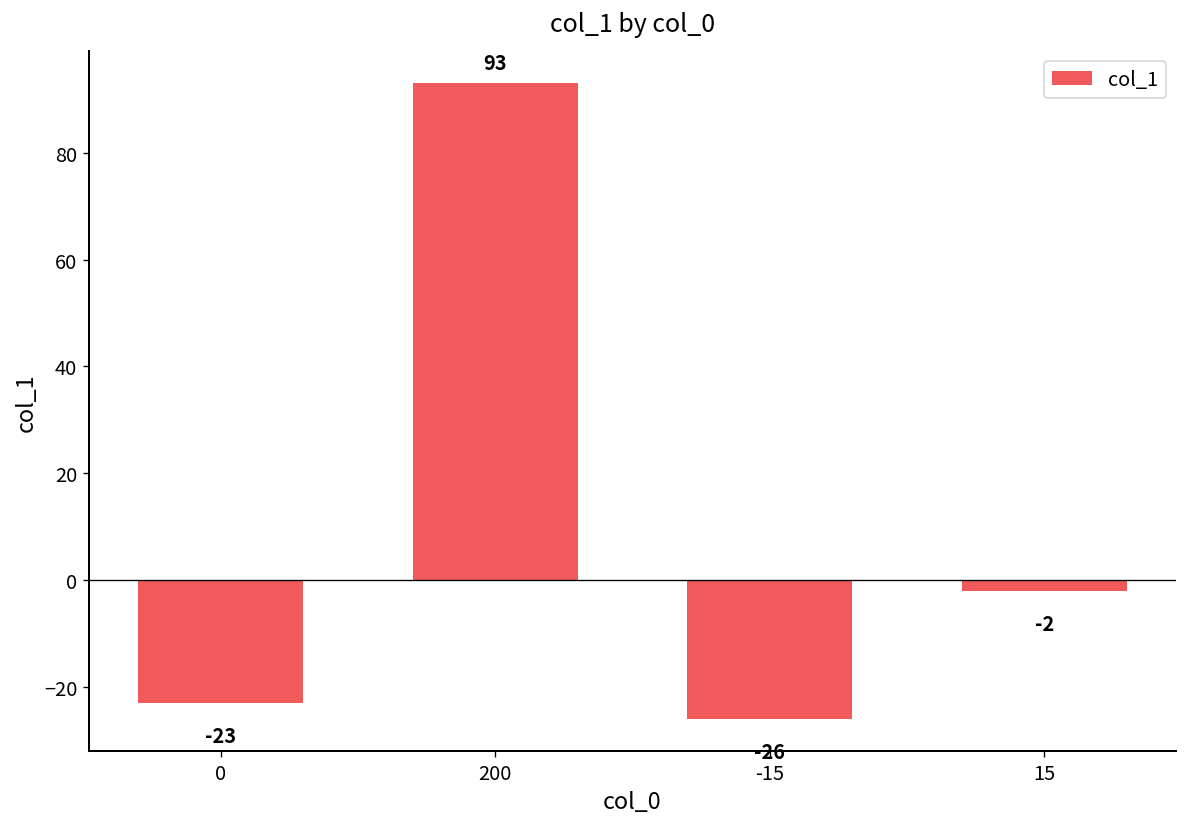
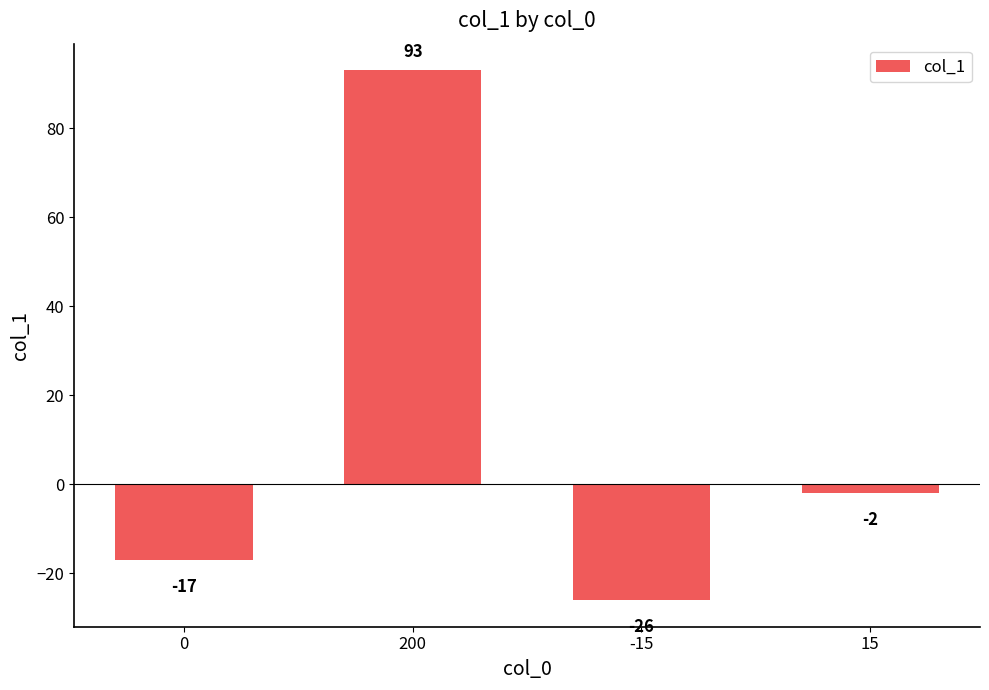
0: -23 -> -17
